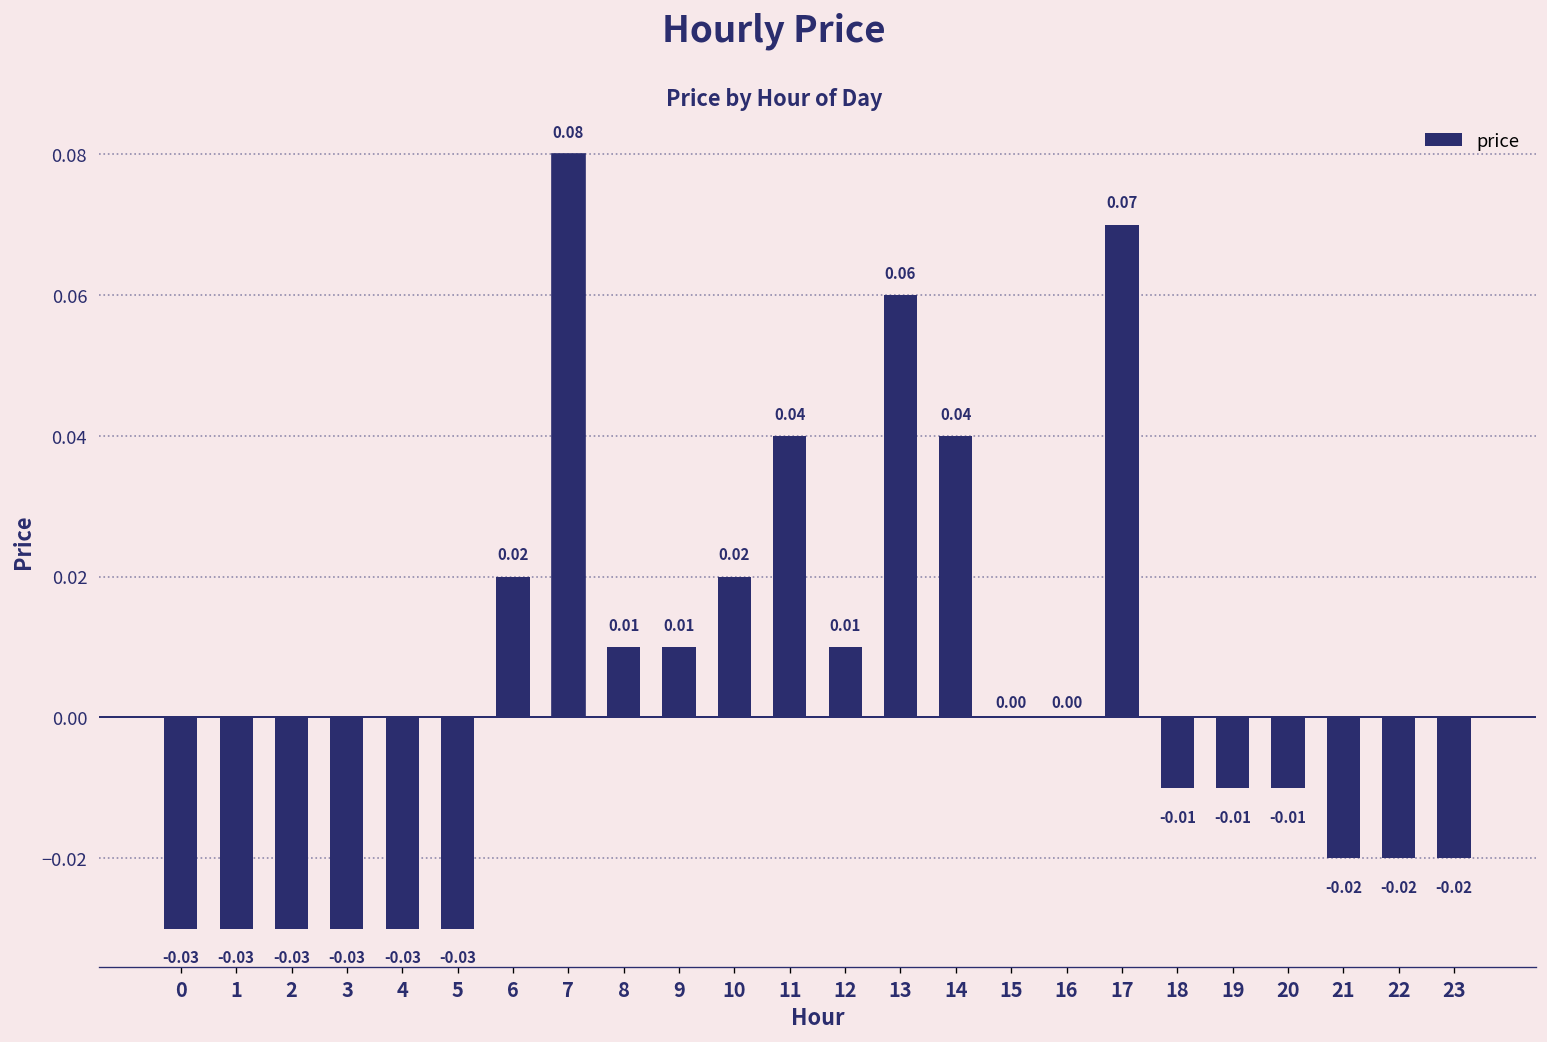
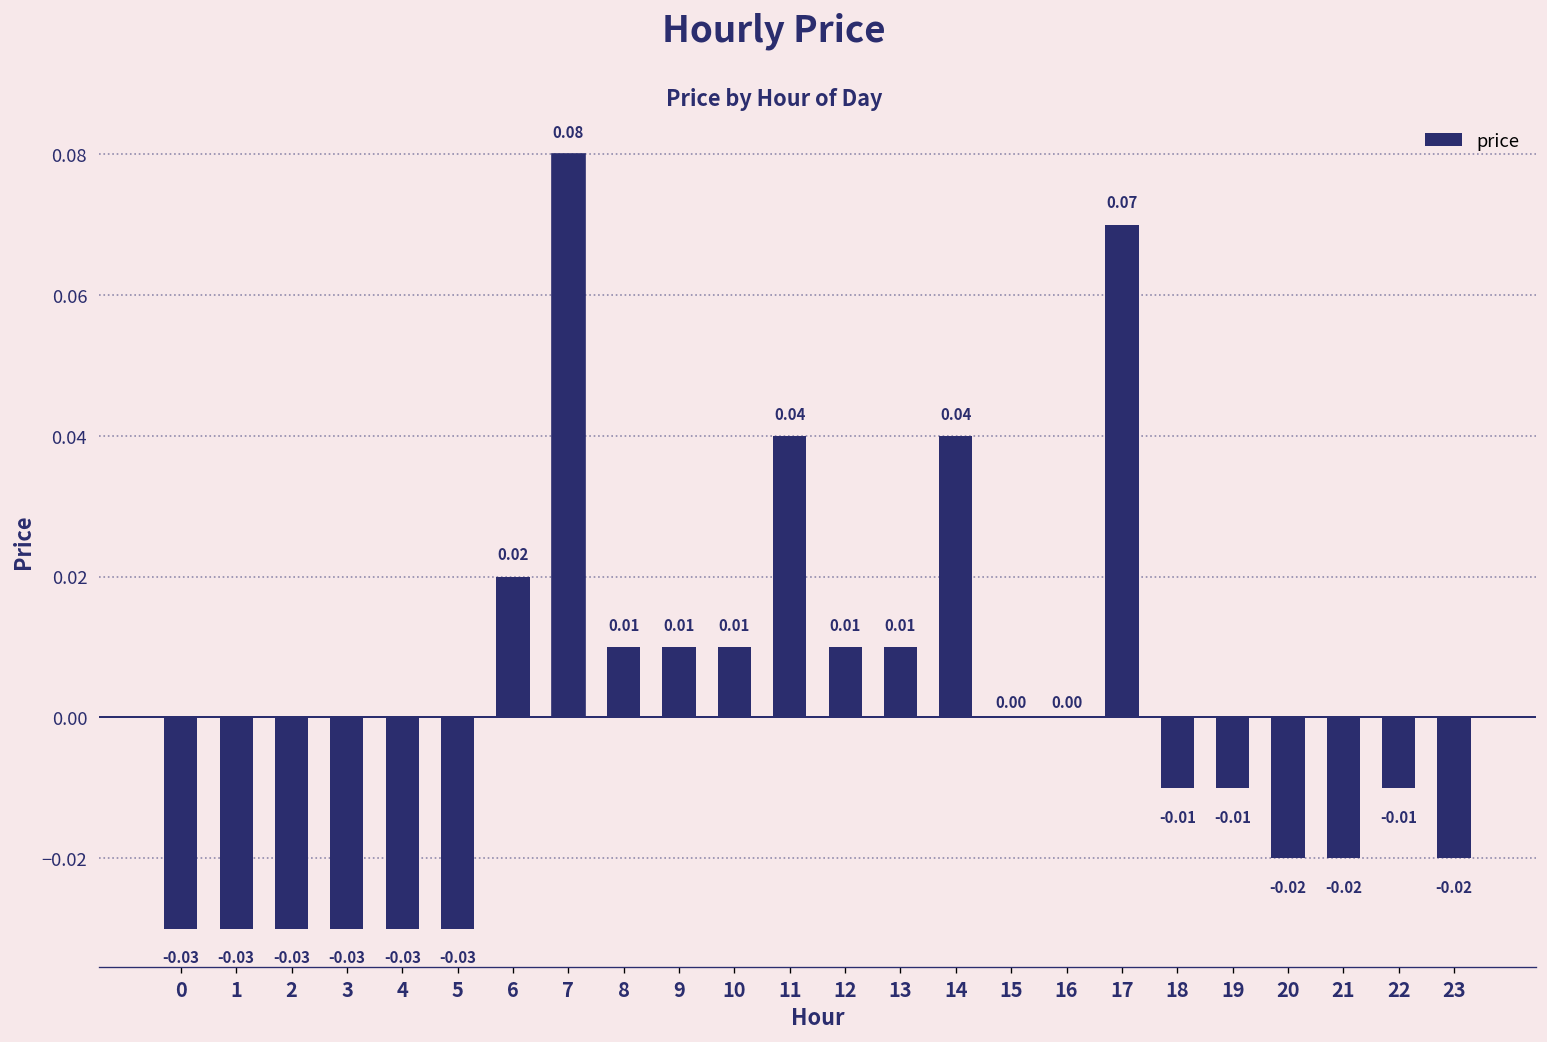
10: 0.02 -> 0.01
13: 0.06 -> 0.01
20: -0.01 -> -0.02
22: -0.02 -> -0.01
